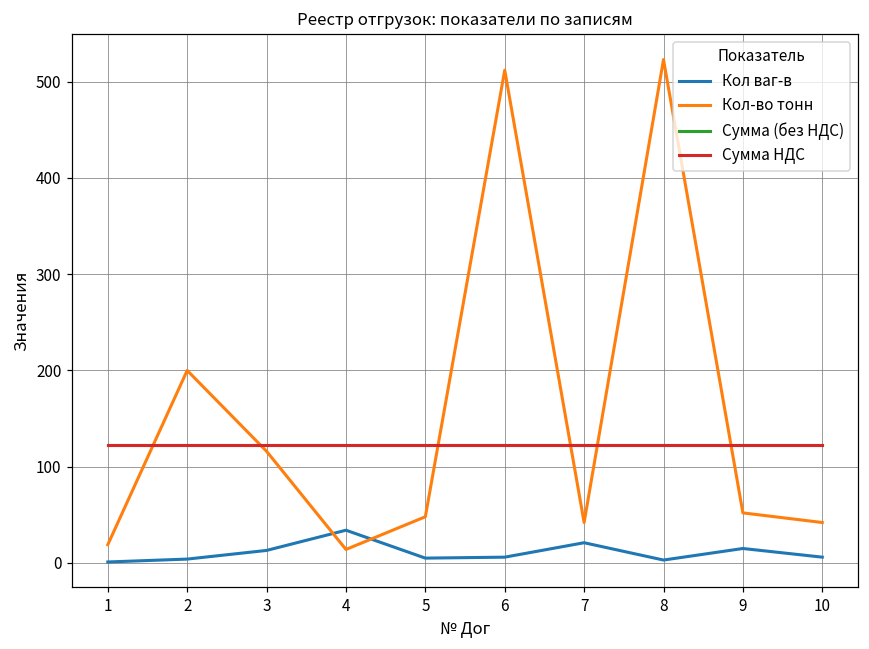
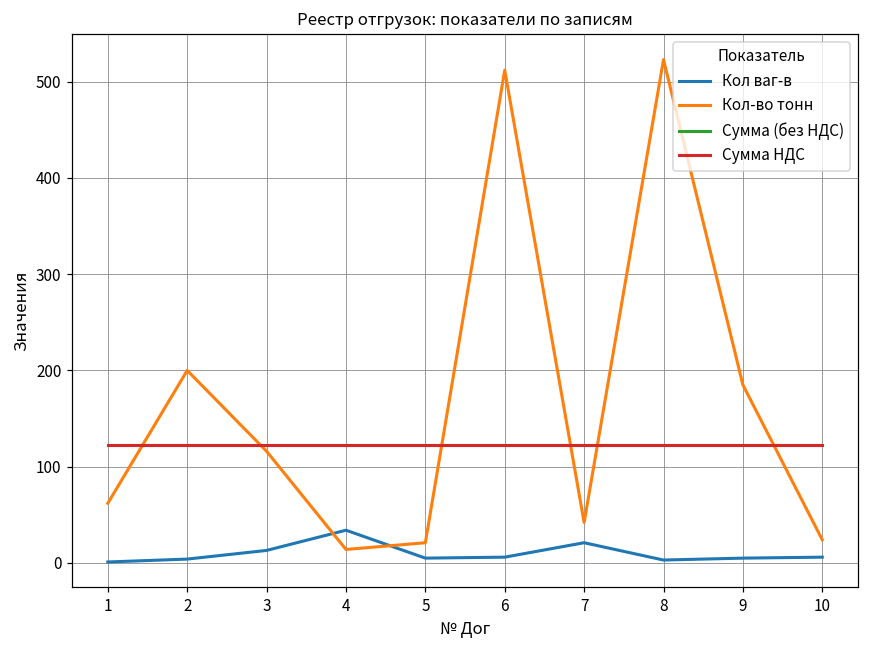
Кол-во тонн, 1: 20 -> 60
Кол-во тонн, 5: 50 -> 20
Кол ваг-в, 9: 20 -> 10
Кол-во тонн, 9: 50 -> 190
Кол-во тонн, 10: 40 -> 20
